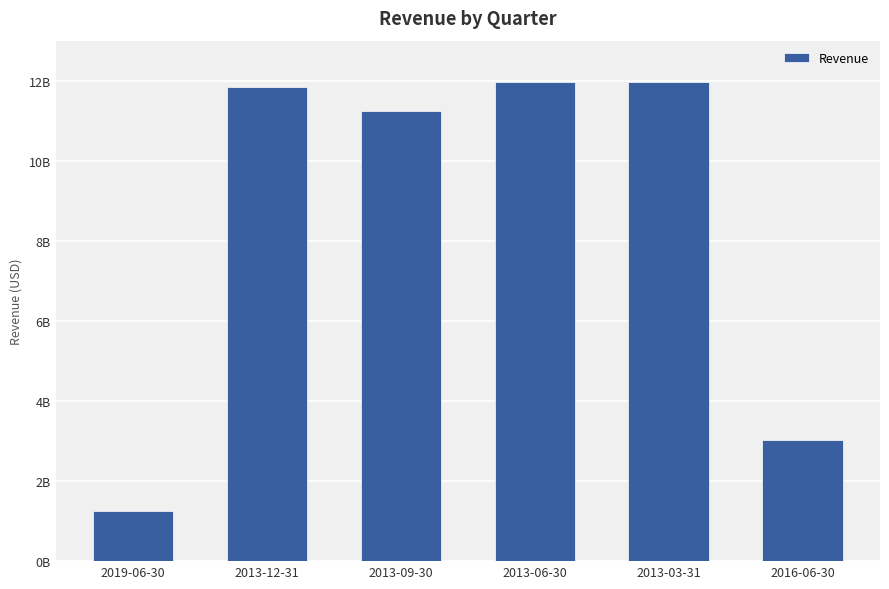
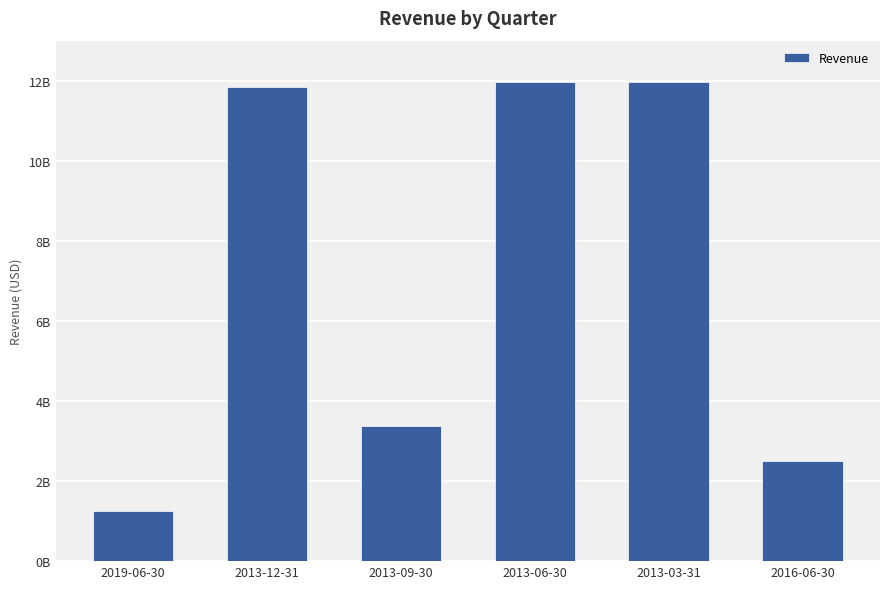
2013-09-30: 11200000000 -> 3400000000
2016-06-30: 3000000000 -> 2500000000
